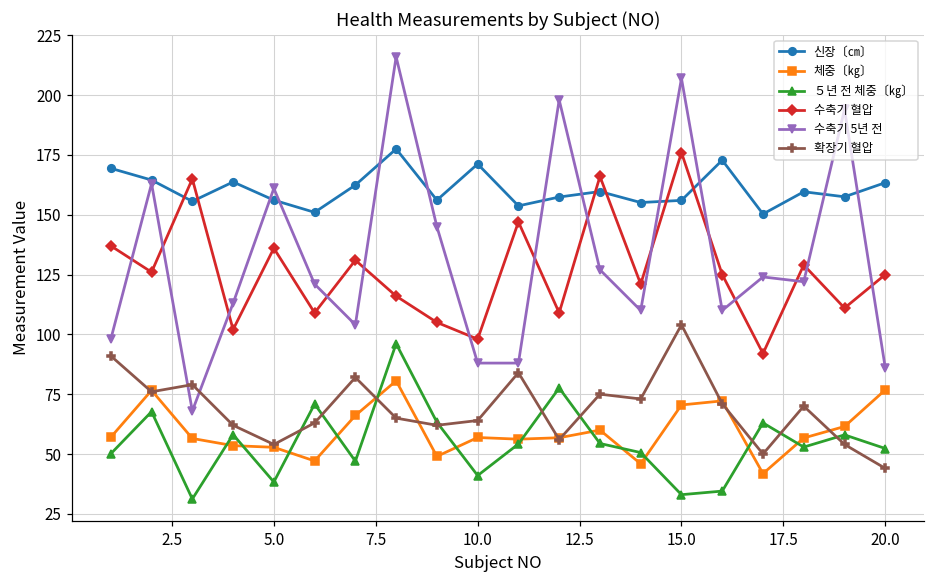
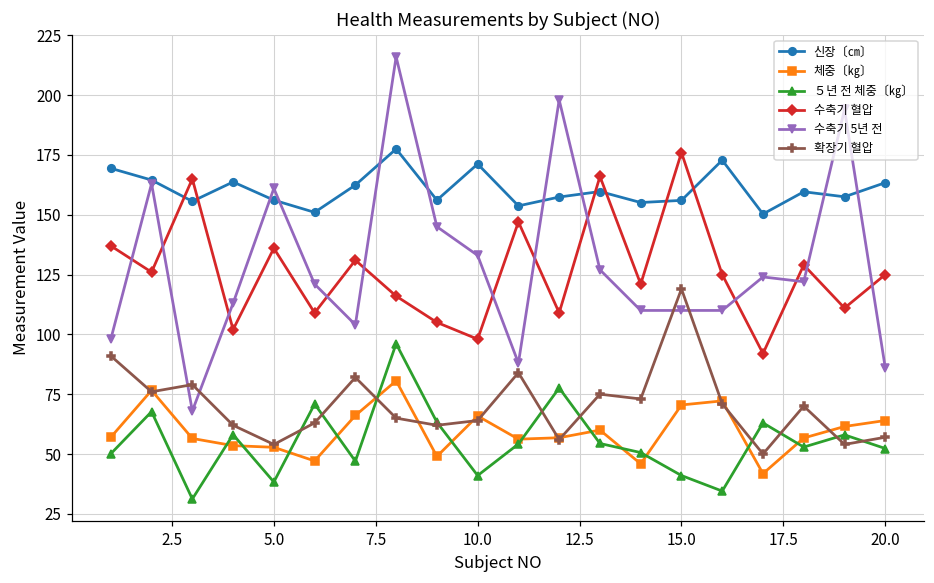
체중〔㎏〕, 10.0: 57 -> 66
수축기 5년 전, 10.0: 88 -> 133
５년 전 체중〔㎏〕, 15.0: 33 -> 41
수축기 5년 전, 15.0: 207 -> 110
확장기 혈압, 15.0: 104 -> 119
체중〔㎏〕, 20.0: 77 -> 64
확장기 혈압, 20.0: 44 -> 57
